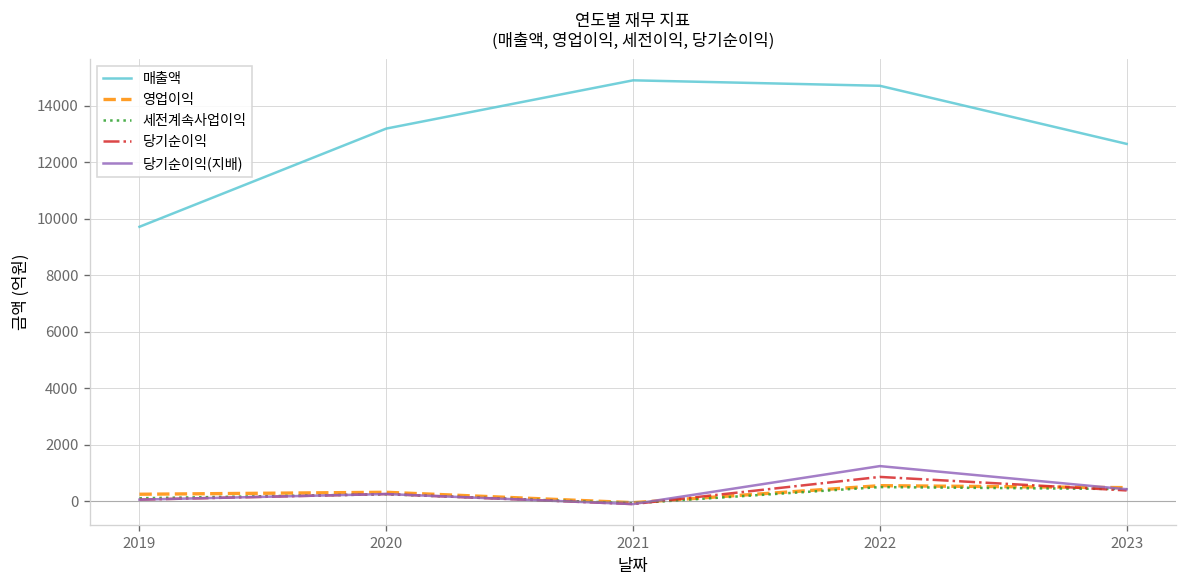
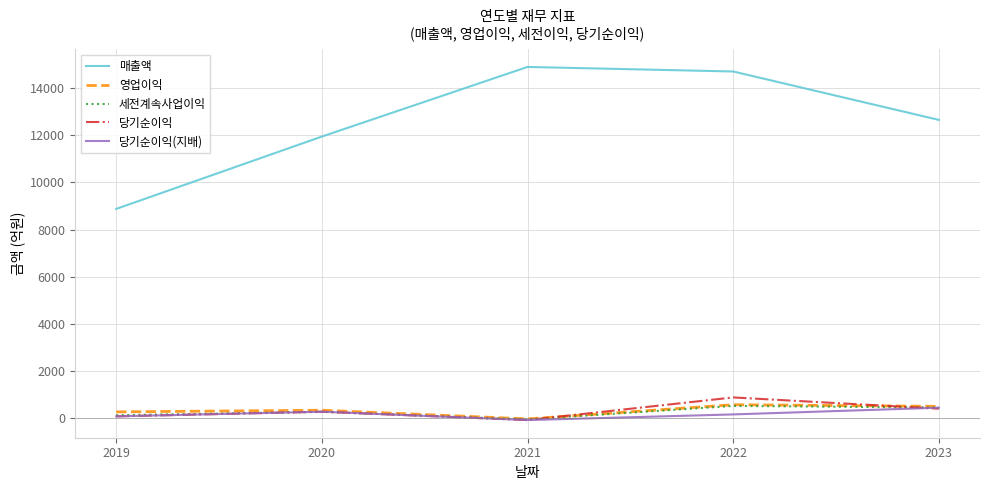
매출액, 2019: 9700 -> 8900
매출액, 2020: 13200 -> 11900
당기순이익(지배), 2022: 1300 -> 100
